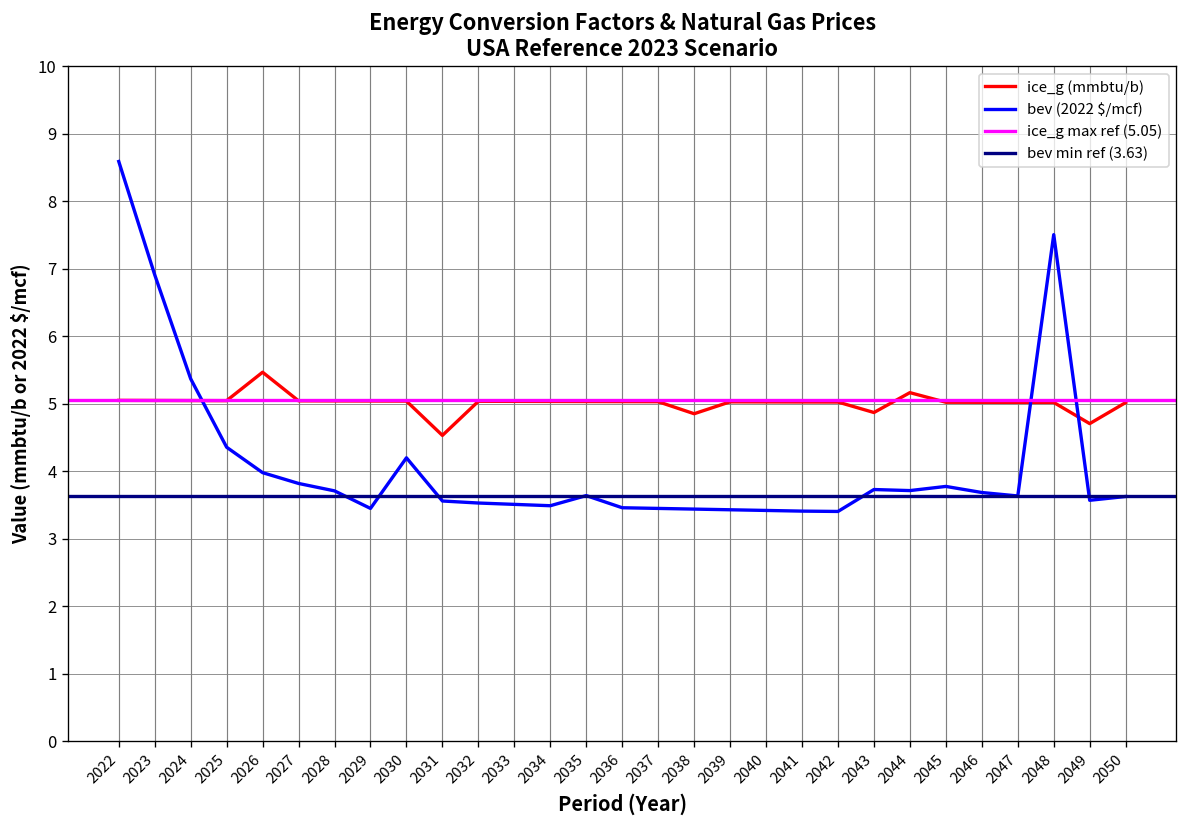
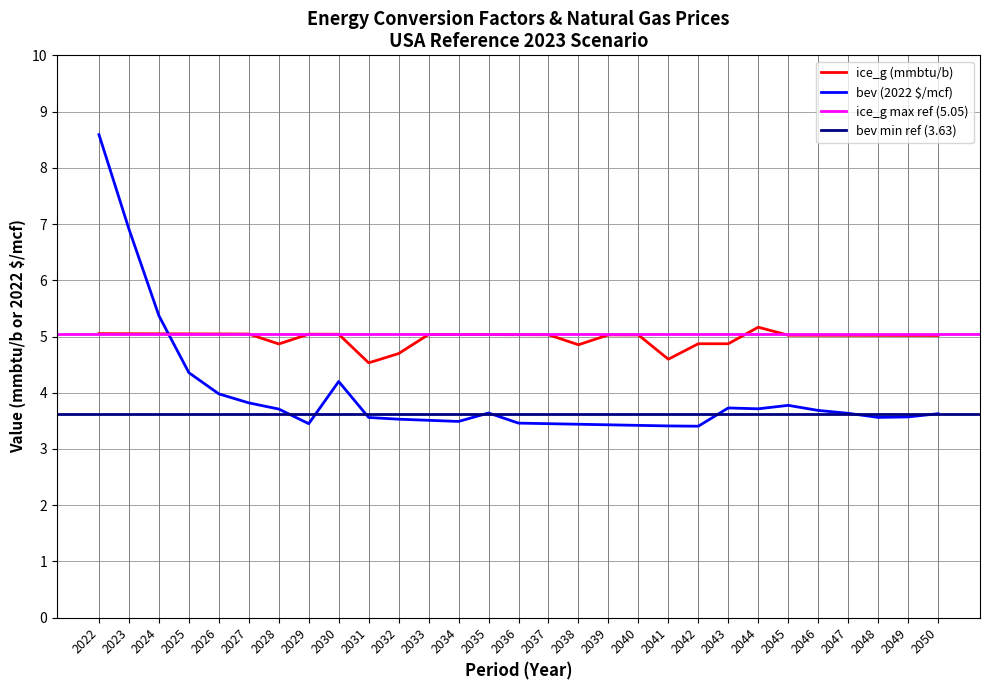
ice_g (mmbtu/b), 2026: 5.5 -> 5.0
ice_g (mmbtu/b), 2028: 5.0 -> 4.9
ice_g (mmbtu/b), 2032: 5.0 -> 4.7
ice_g (mmbtu/b), 2041: 5.0 -> 4.6
ice_g (mmbtu/b), 2042: 5.0 -> 4.9
bev (2022 $/mcf), 2048: 7.5 -> 3.6
ice_g (mmbtu/b), 2049: 4.7 -> 5.0
